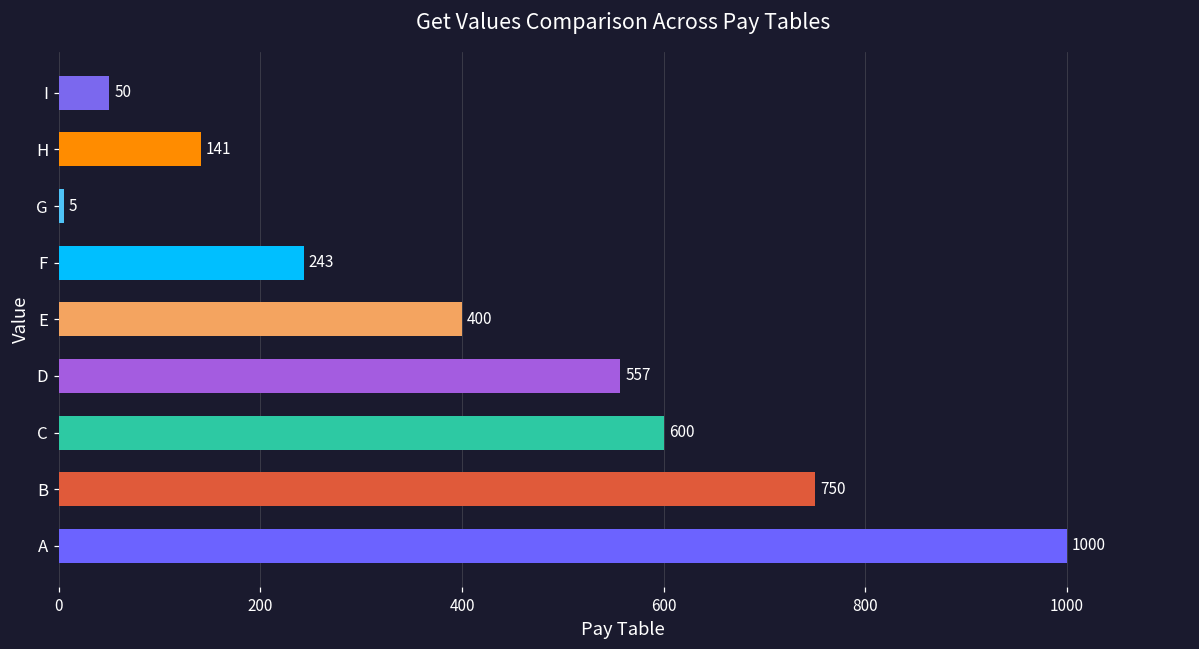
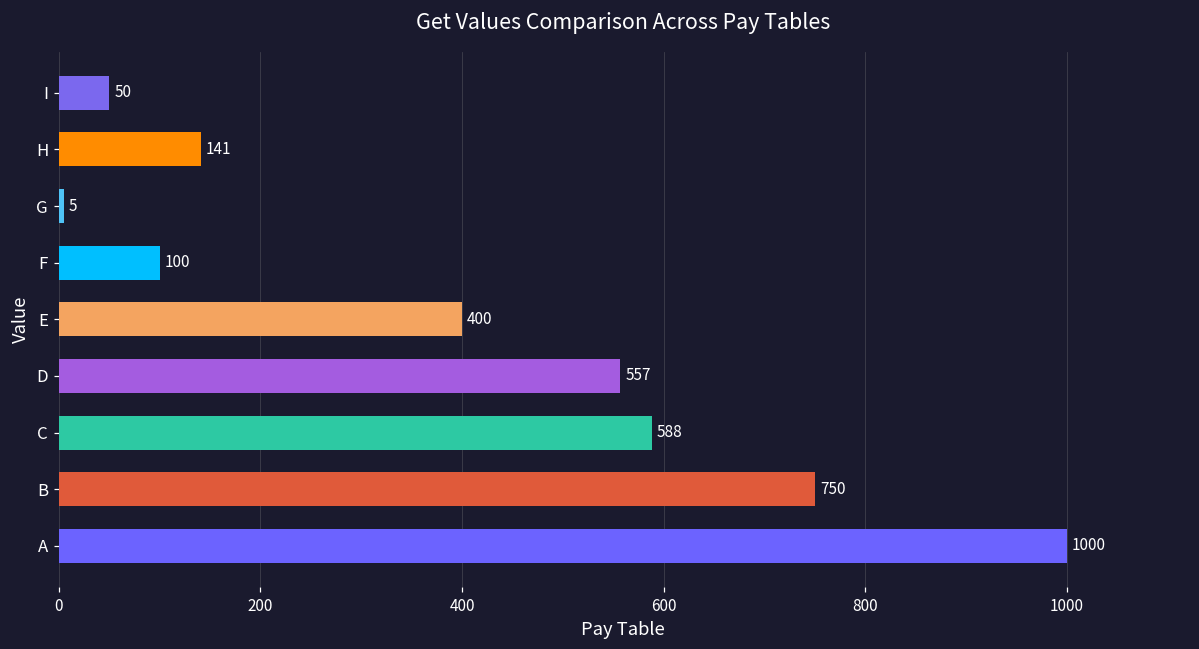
F: 243 -> 100
C: 600 -> 588
